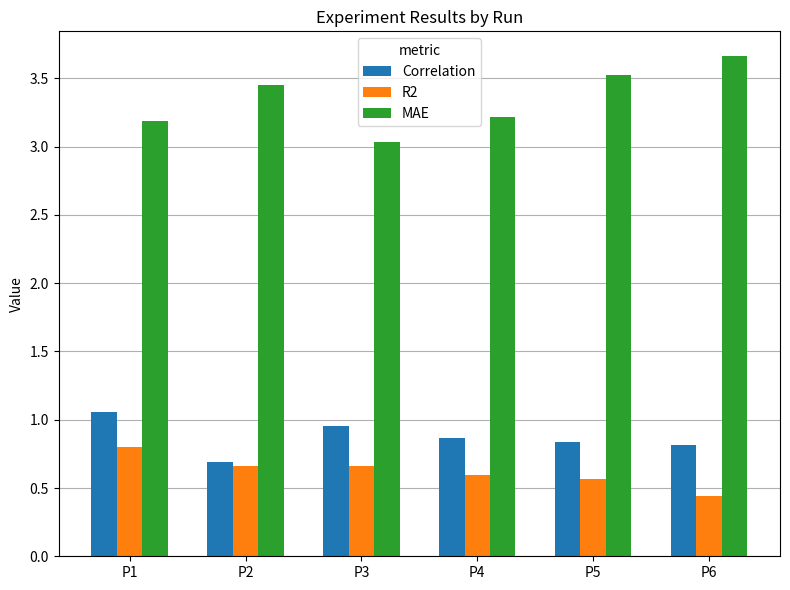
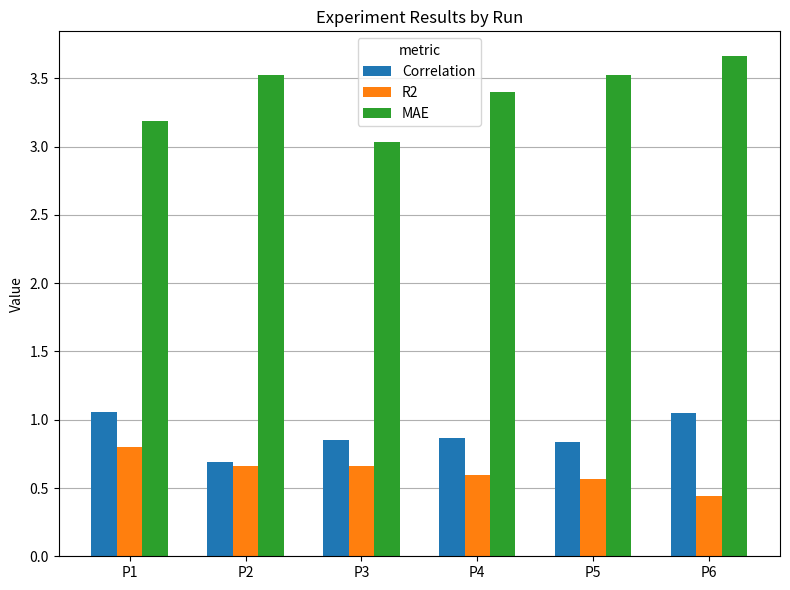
MAE, P2: 3.45 -> 3.53
Correlation, P3: 0.95 -> 0.85
MAE, P4: 3.22 -> 3.40
Correlation, P6: 0.81 -> 1.05
